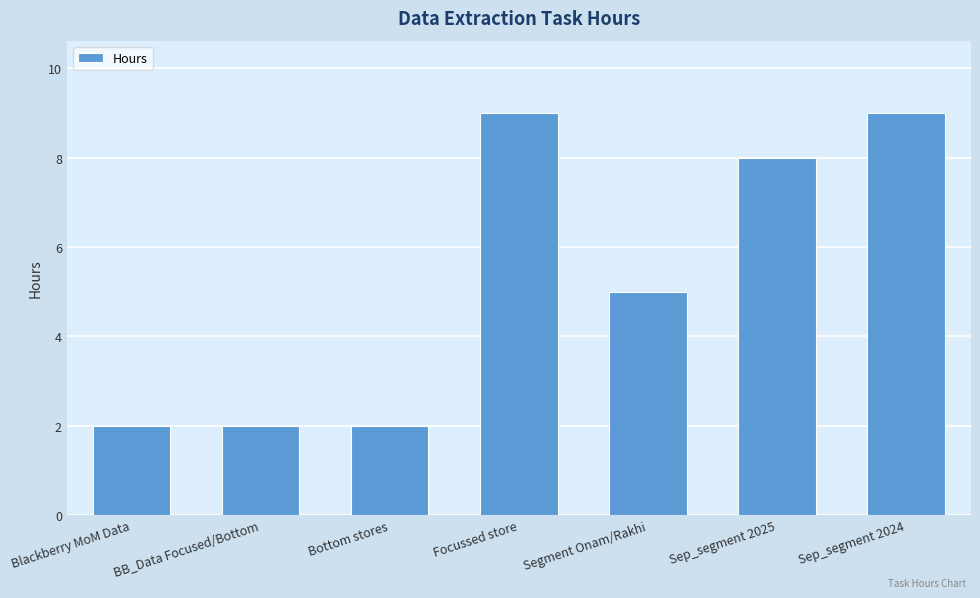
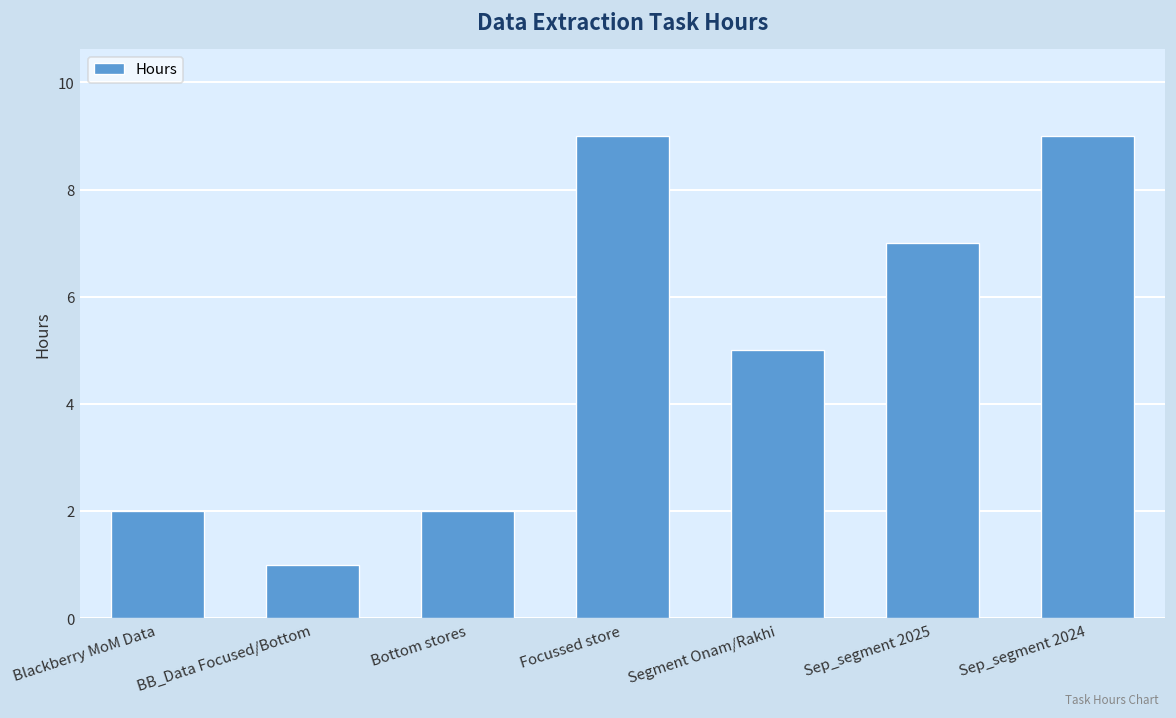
BB_Data Focused/Bottom: 2 -> 1
Sep_segment 2025: 8 -> 7
